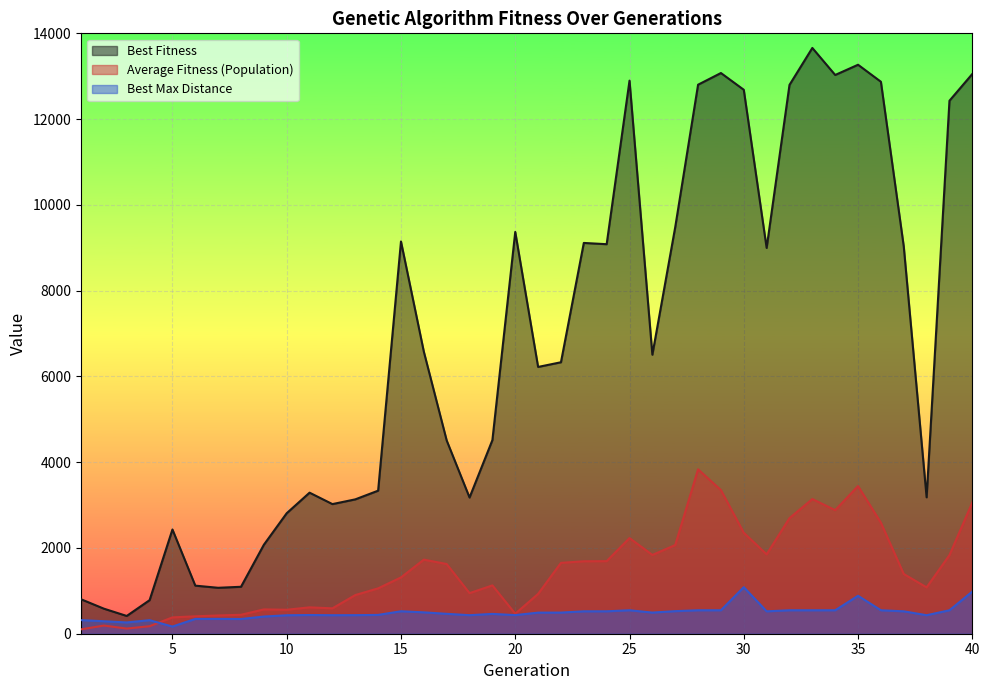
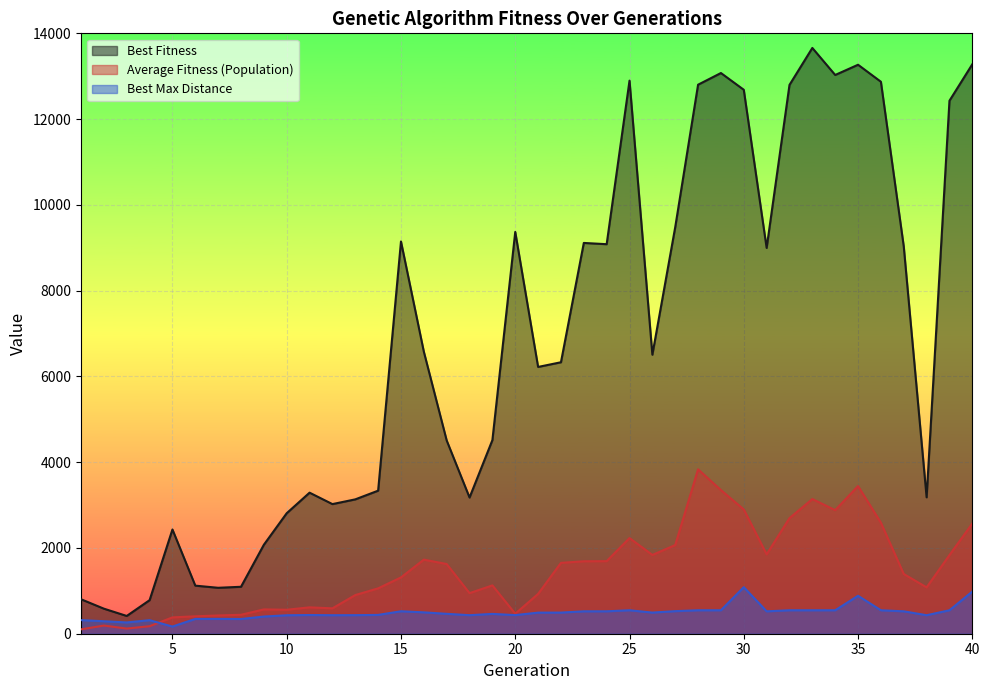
Average Fitness (Population), 30: 2400 -> 2900
Best Fitness, 40: 13100 -> 13300
Average Fitness (Population), 40: 3100 -> 2600
